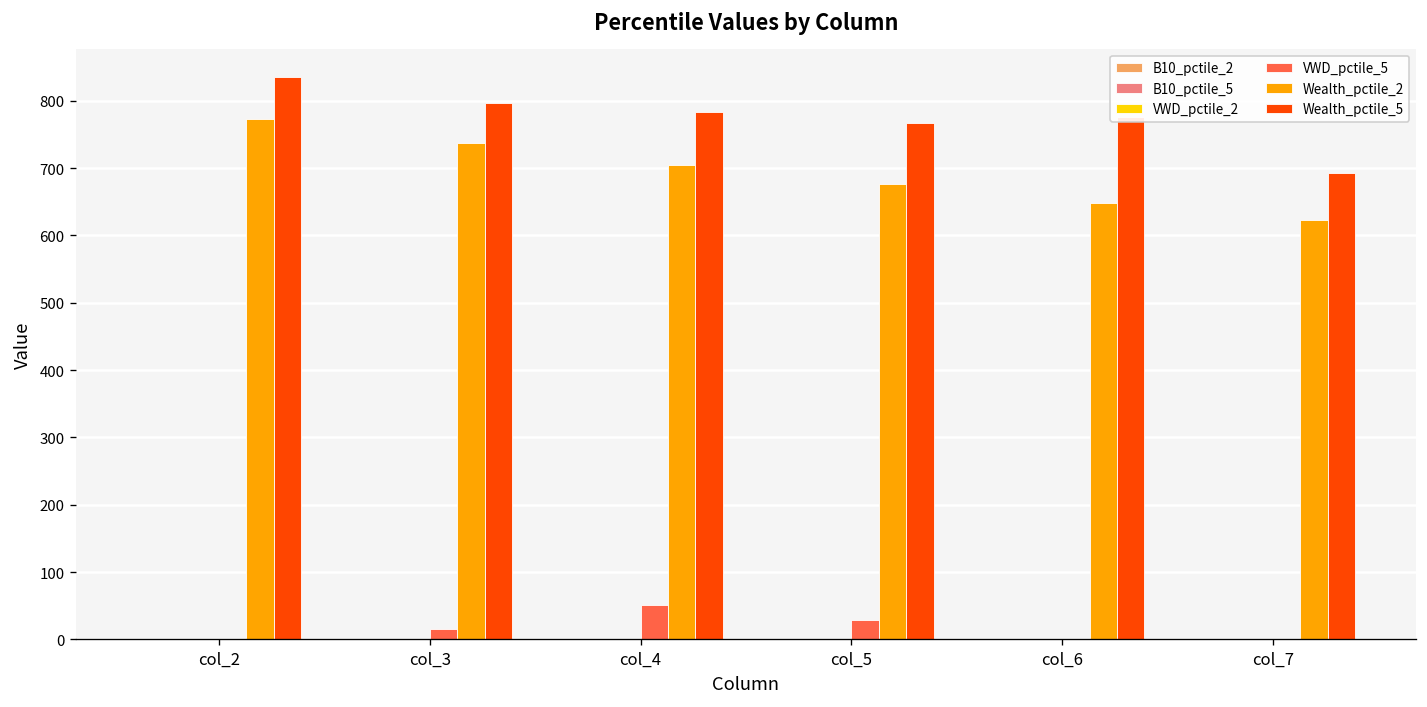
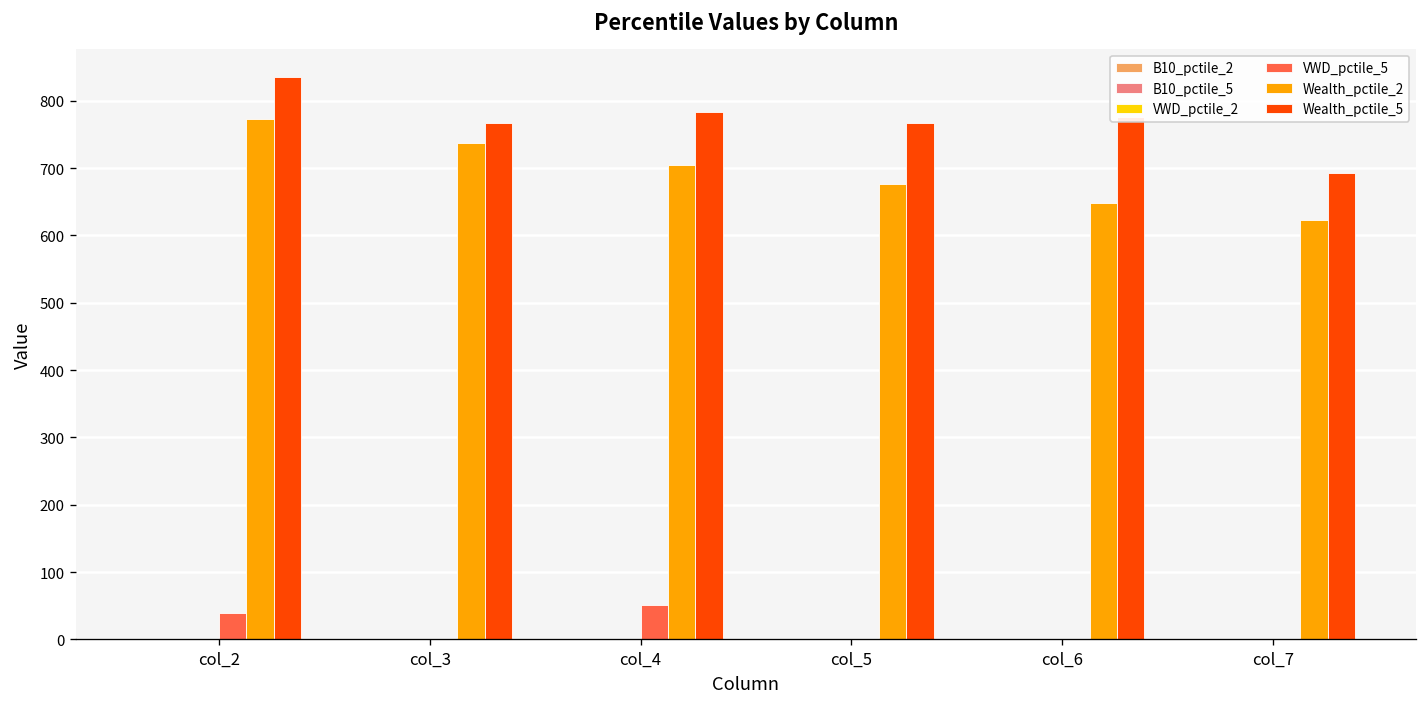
VWD_pctile_5, col_2: 0 -> 40
VWD_pctile_5, col_3: 10 -> 0
Wealth_pctile_5, col_3: 800 -> 770
VWD_pctile_5, col_5: 30 -> 0
